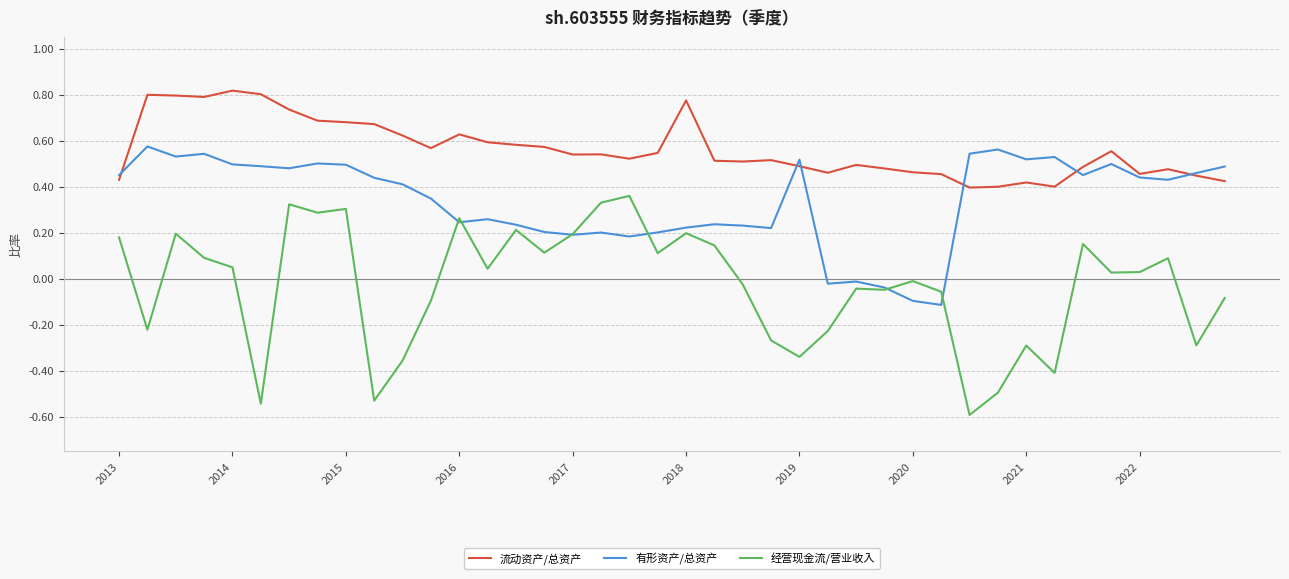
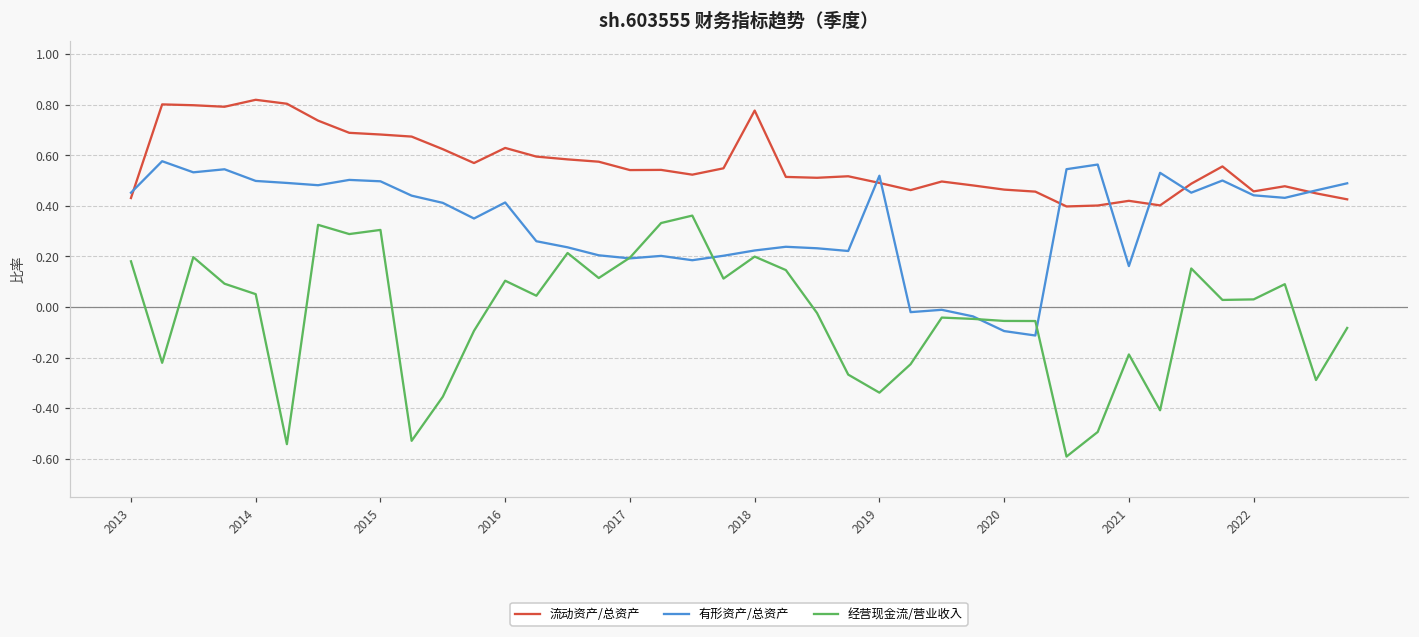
有形资产/总资产, 2016: 0.25 -> 0.41
经营现金流/营业收入, 2016: 0.26 -> 0.10
经营现金流/营业收入, 2020: -0.01 -> -0.06
有形资产/总资产, 2021: 0.52 -> 0.16
经营现金流/营业收入, 2021: -0.29 -> -0.19
